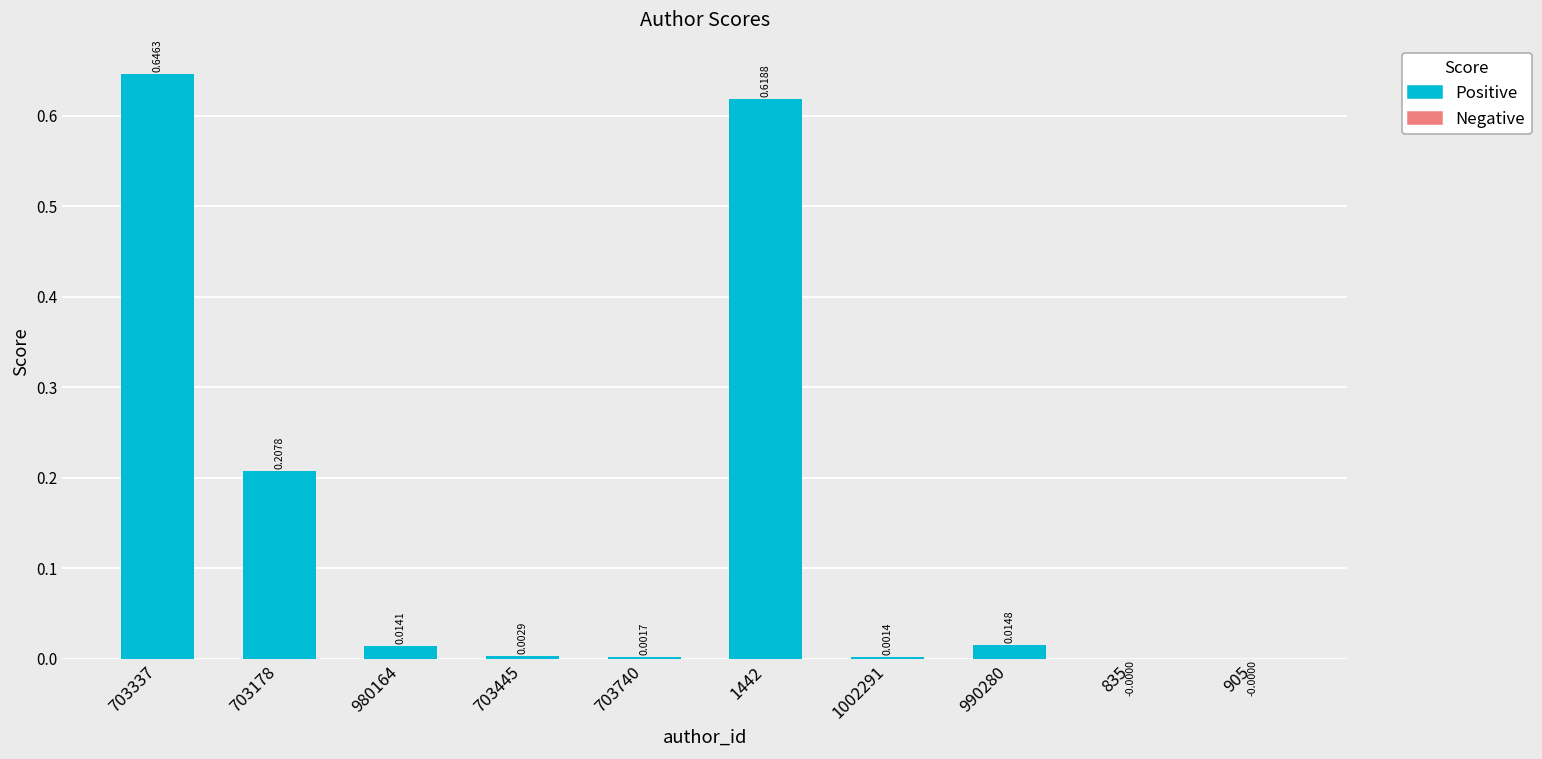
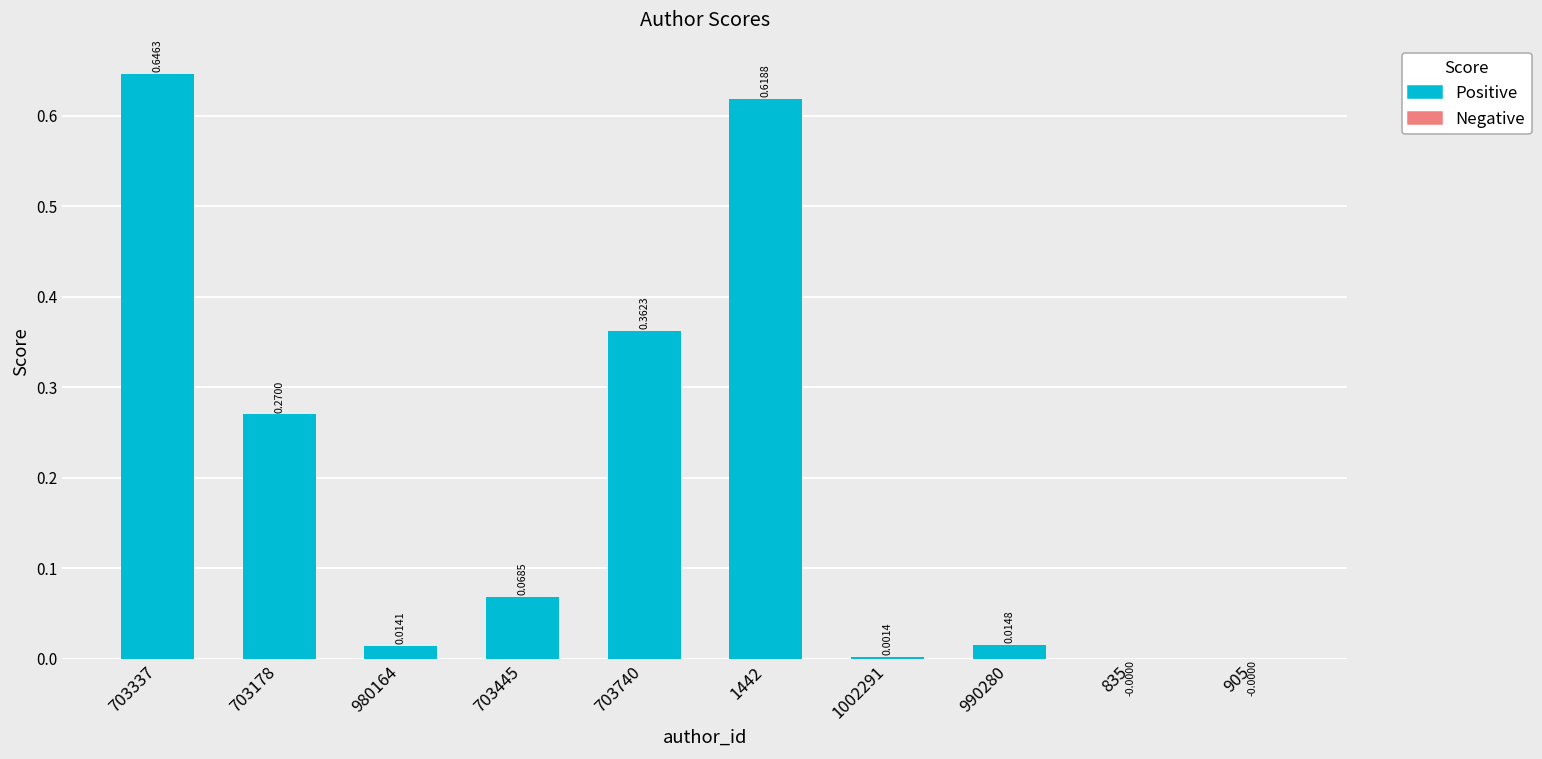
703178: 0.2078 -> 0.2700
703445: 0.0029 -> 0.0685
703740: 0.0017 -> 0.3623
